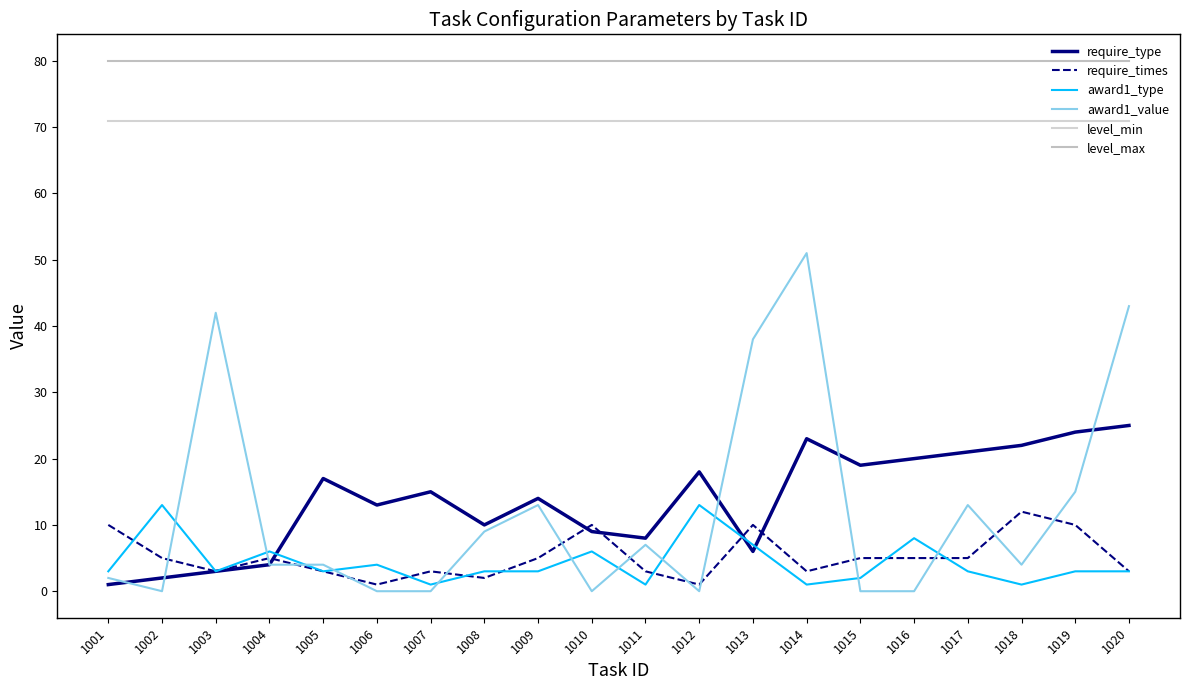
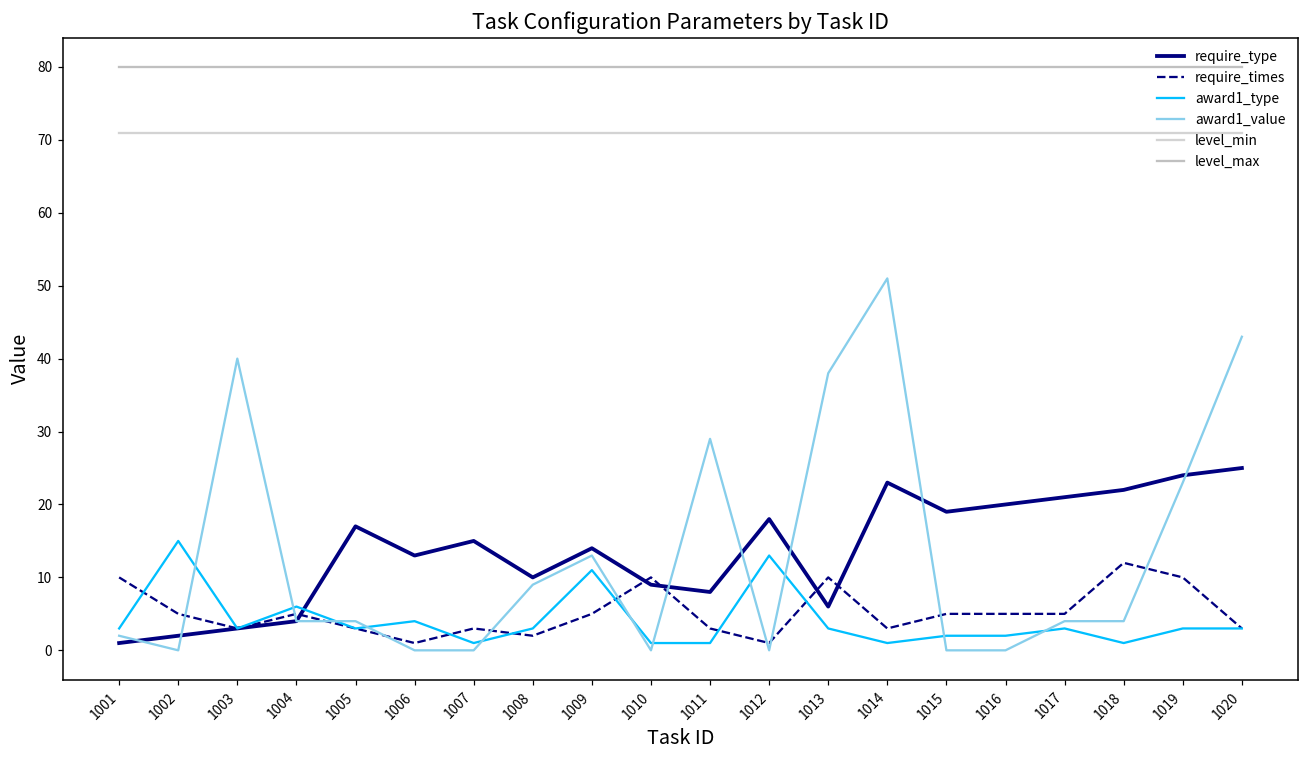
award1_type, 1002: 13 -> 15
award1_value, 1003: 42 -> 40
award1_type, 1009: 3 -> 11
award1_type, 1010: 6 -> 1
award1_value, 1011: 7 -> 29
award1_type, 1013: 7 -> 3
award1_type, 1016: 8 -> 2
award1_value, 1017: 13 -> 4
award1_value, 1019: 15 -> 23
